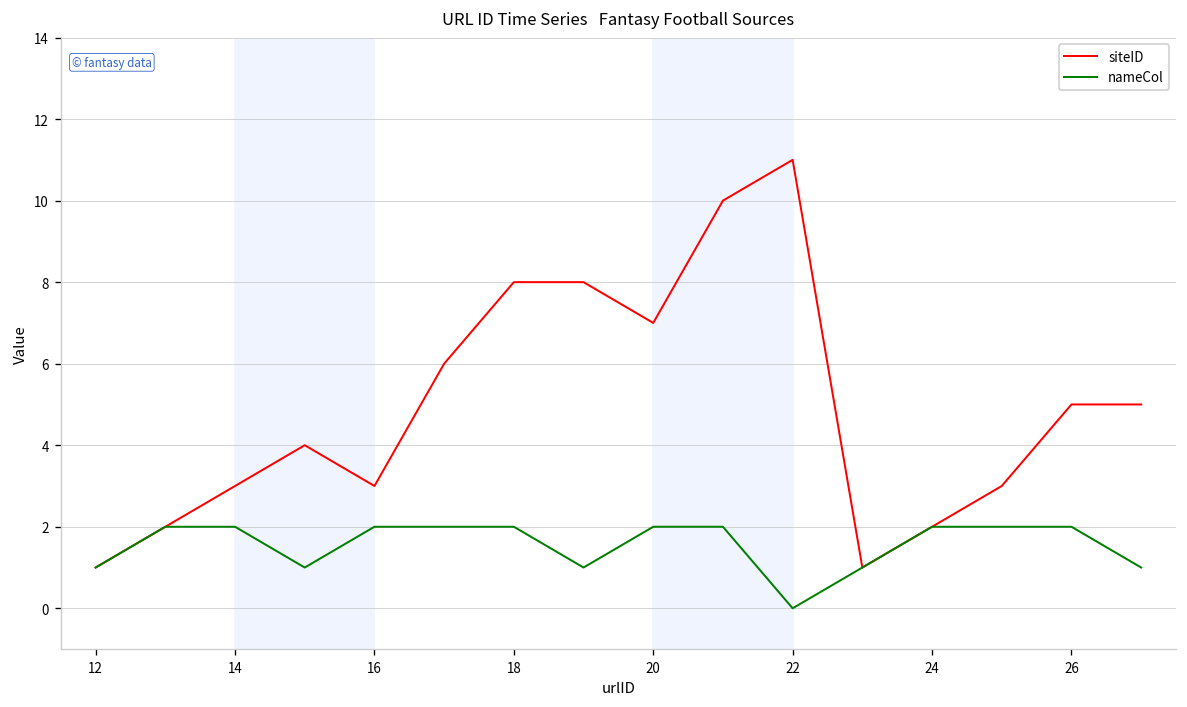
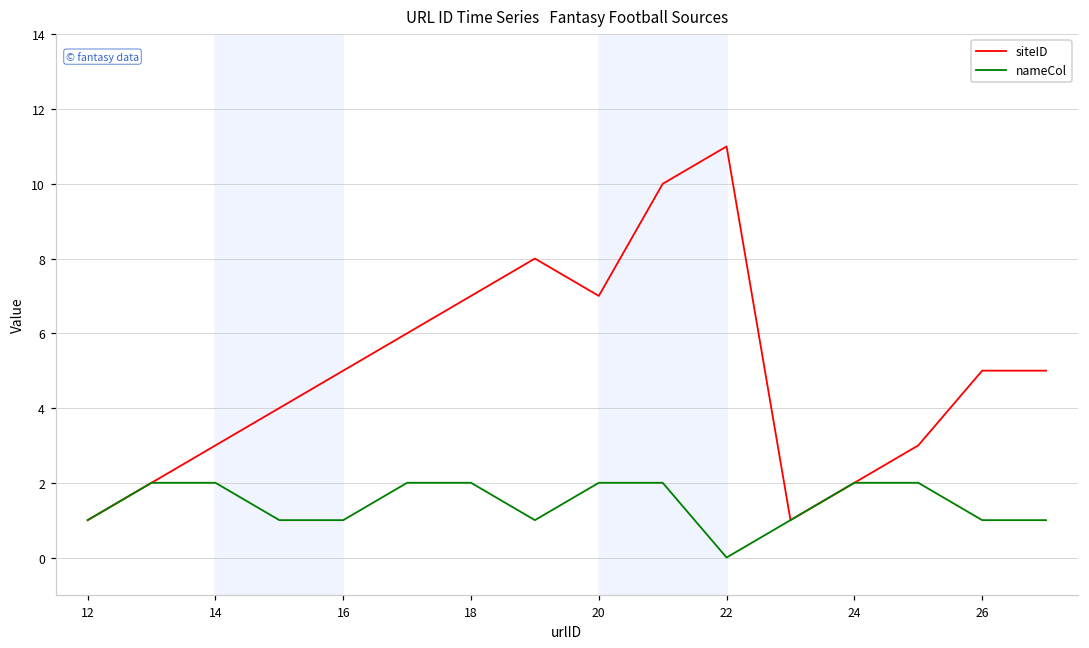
siteID, 16: 3 -> 5
nameCol, 16: 2 -> 1
siteID, 18: 8 -> 7
nameCol, 26: 2 -> 1
